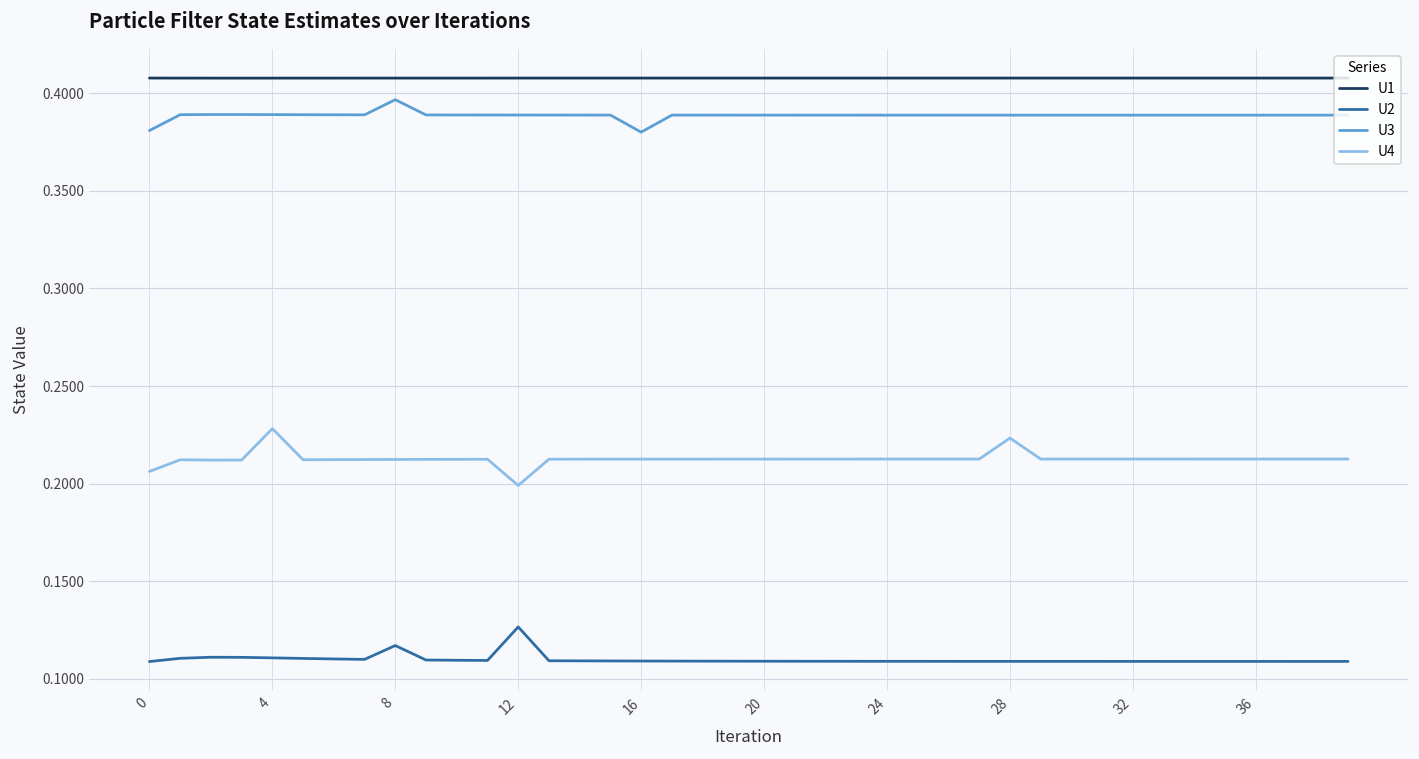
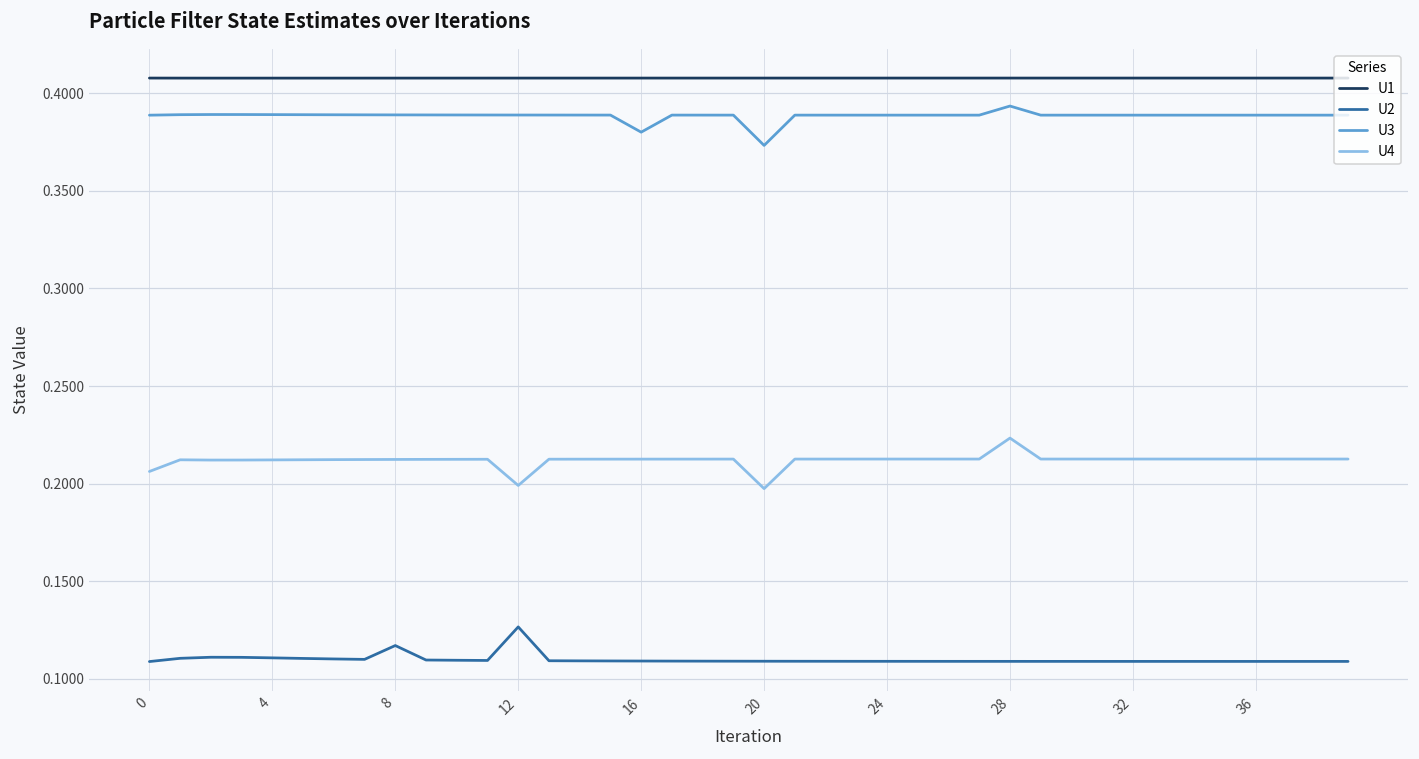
U3, 0: 0.381 -> 0.389
U4, 4: 0.228 -> 0.212
U3, 8: 0.397 -> 0.389
U3, 20: 0.389 -> 0.373
U4, 20: 0.213 -> 0.197
U3, 28: 0.389 -> 0.393
